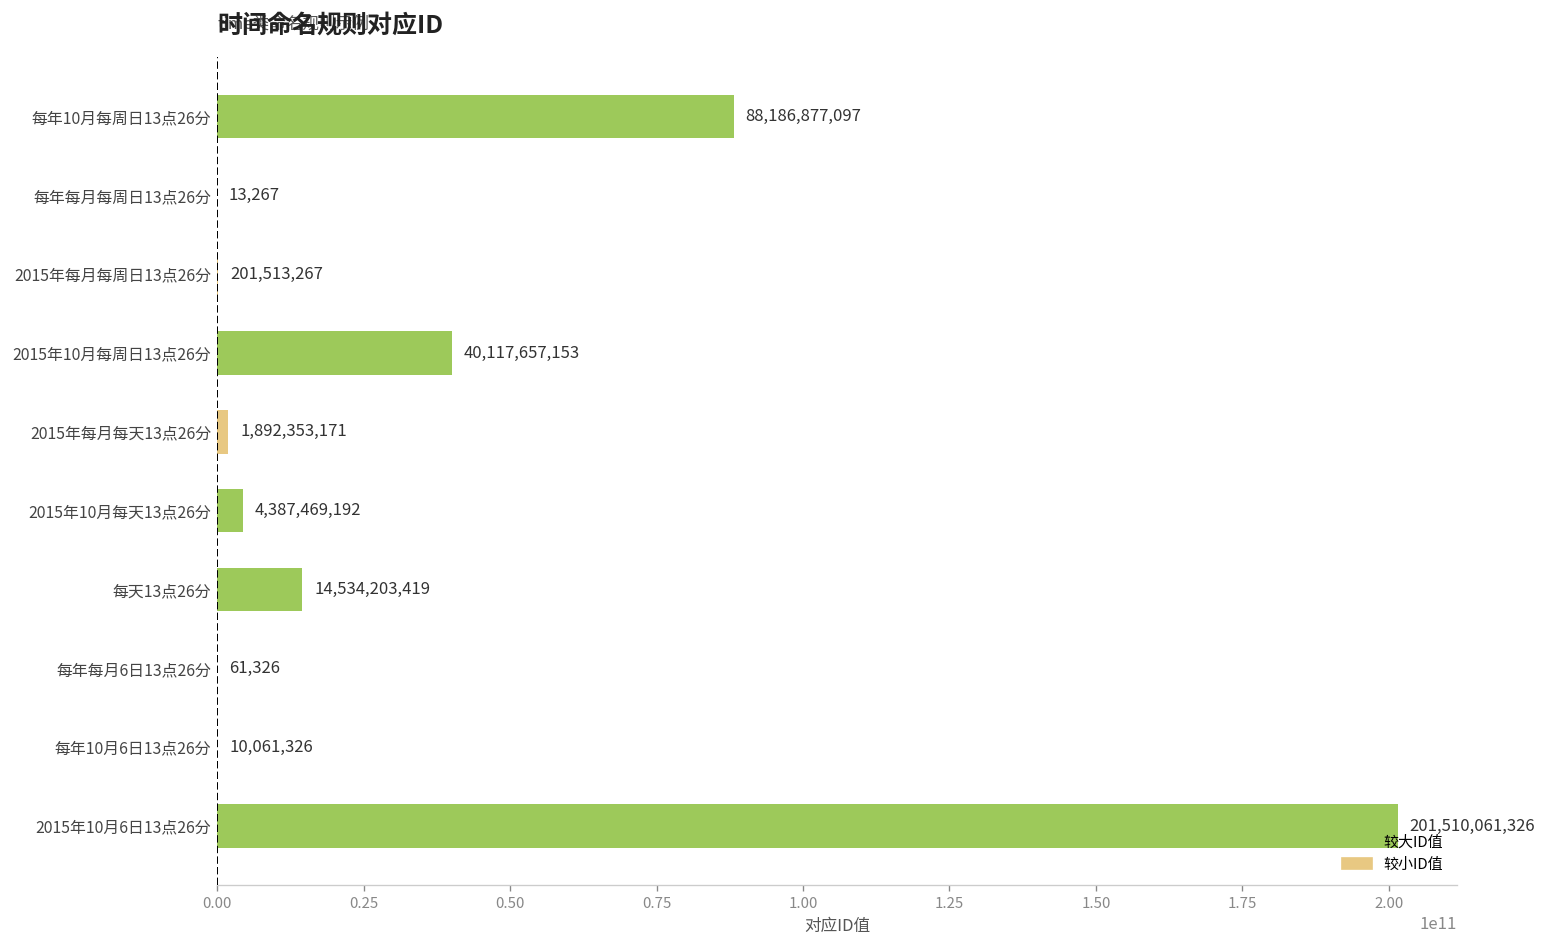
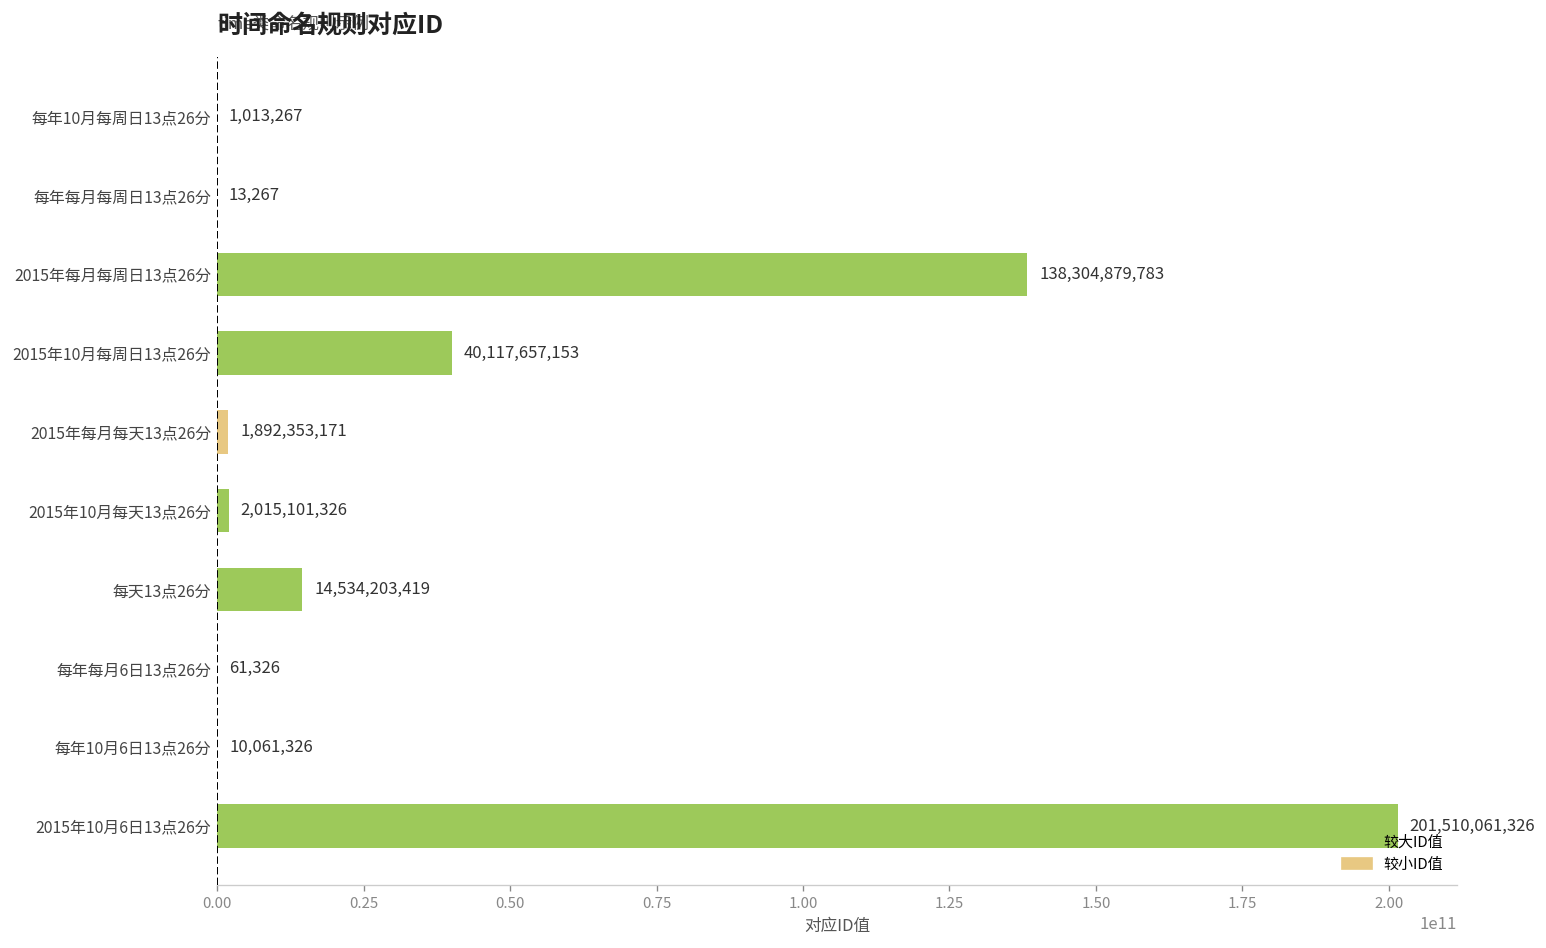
每年10月每周日13点26分: 88,186,877,097 -> 1,013,267
2015年每月每周日13点26分: 201,513,267 -> 138,304,879,783
2015年10月每天13点26分: 4,387,469,192 -> 2,015,101,326
